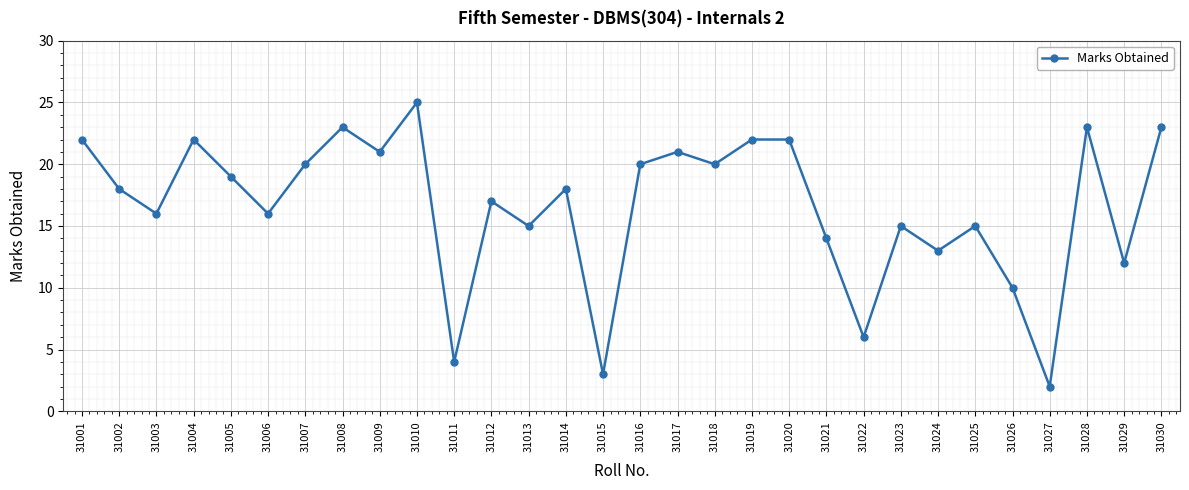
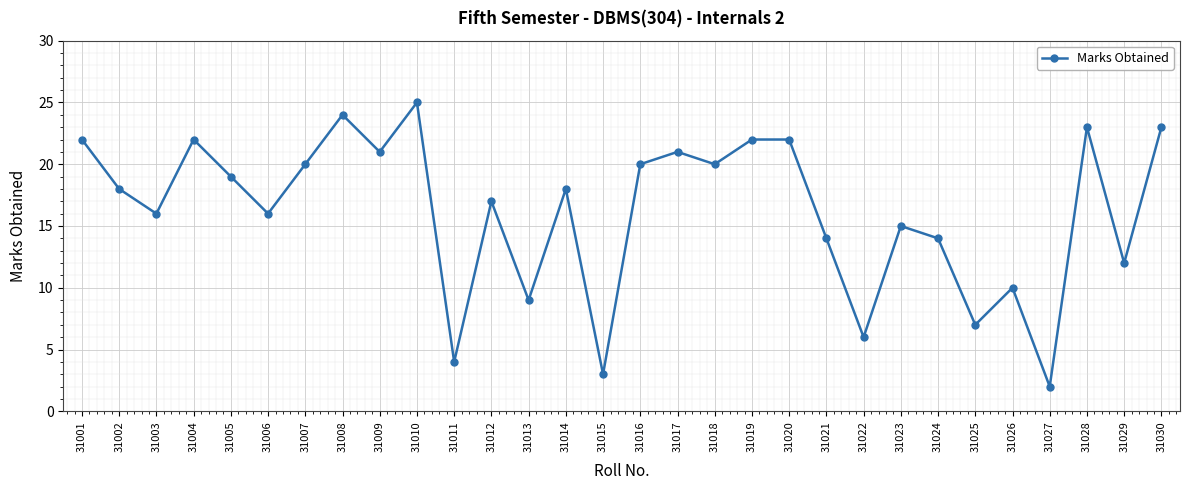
31008: 23 -> 24
31013: 15 -> 9
31024: 13 -> 14
31025: 15 -> 7
